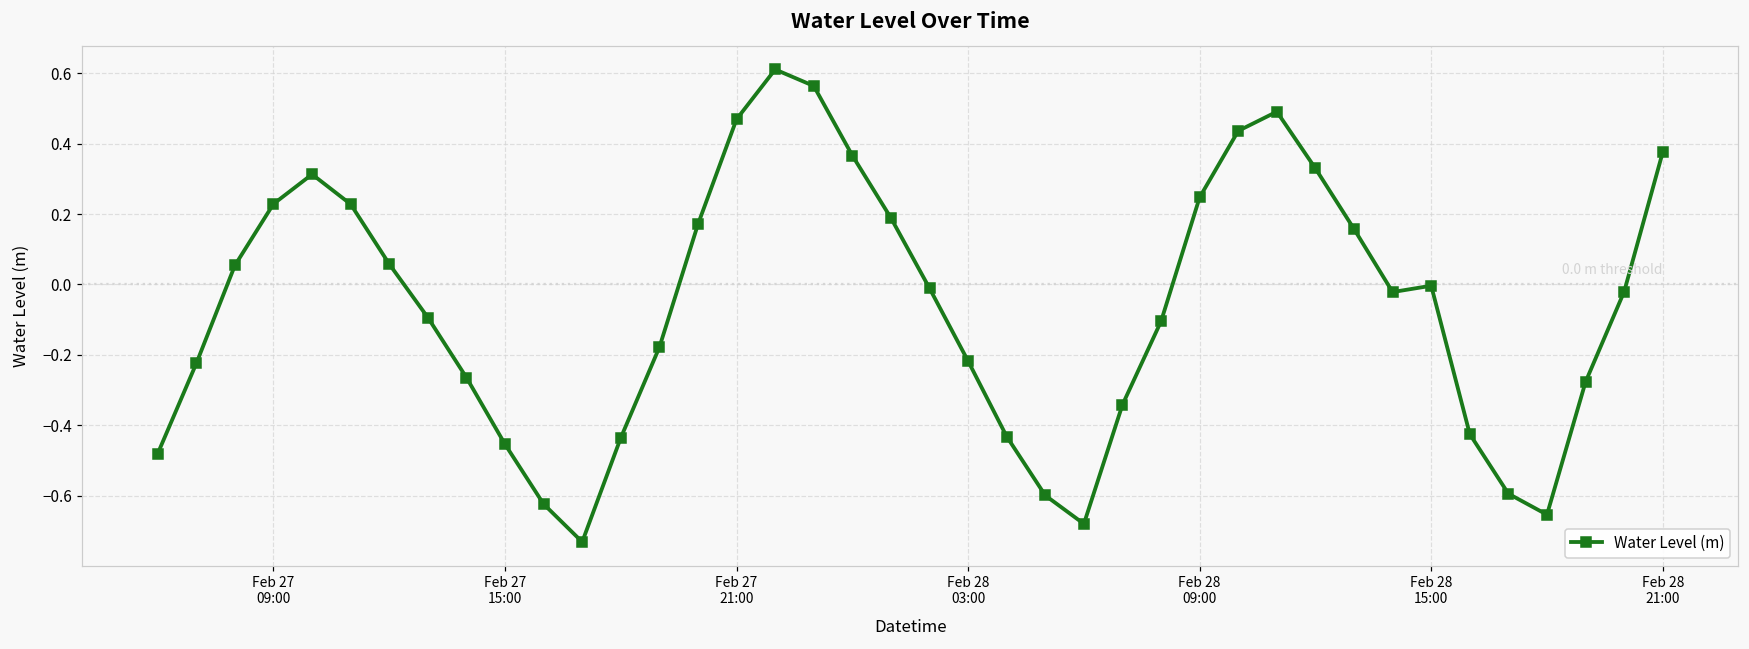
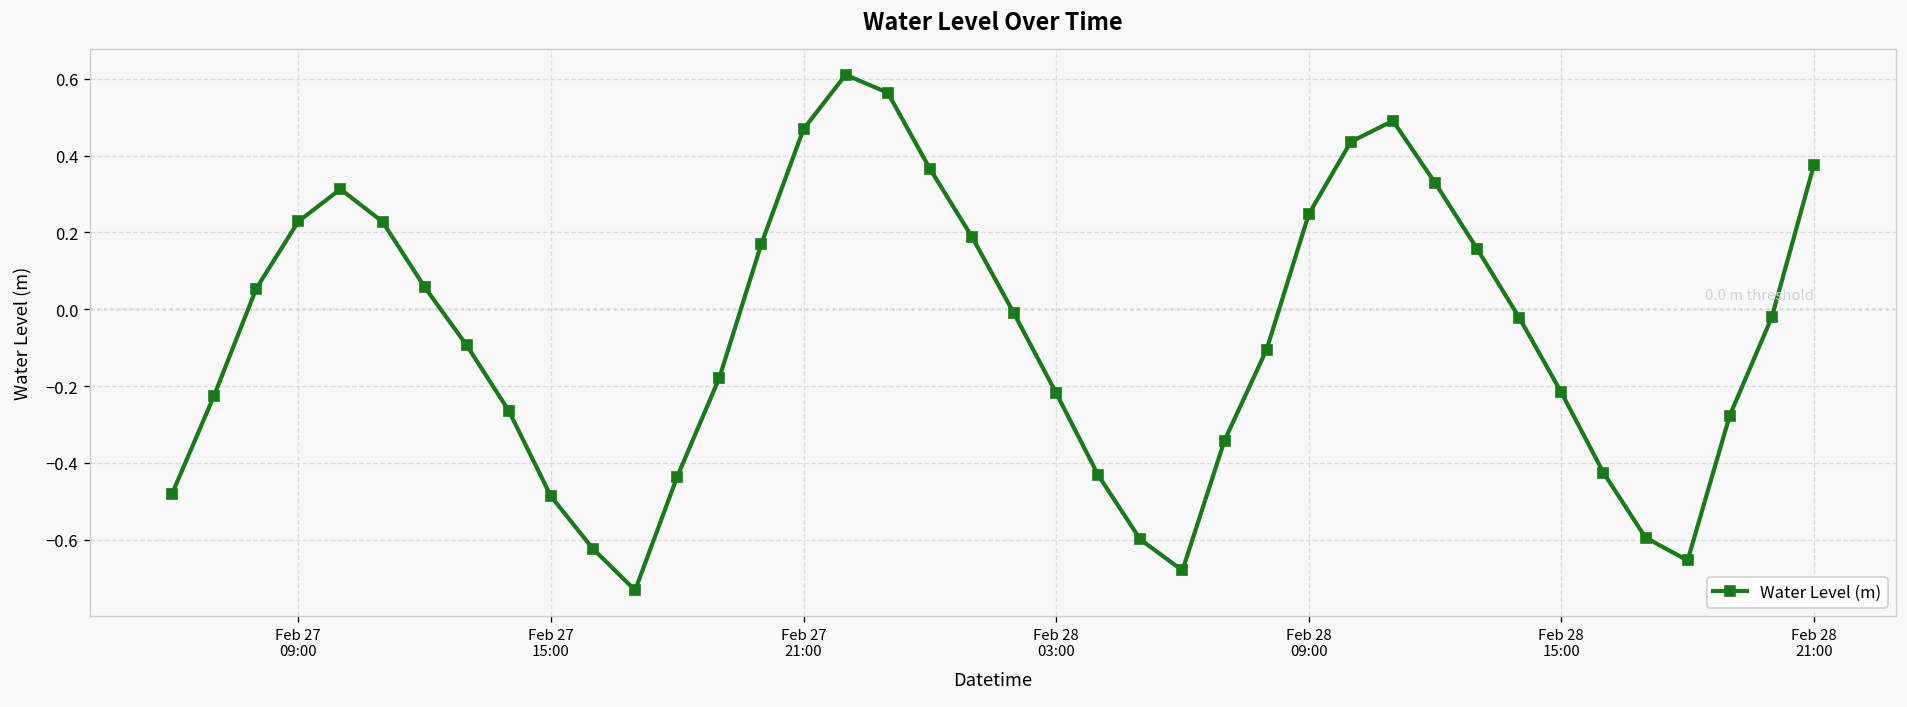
Feb 27 15:00: -0.45 -> -0.49
Feb 28 15:00: 0.00 -> -0.22
